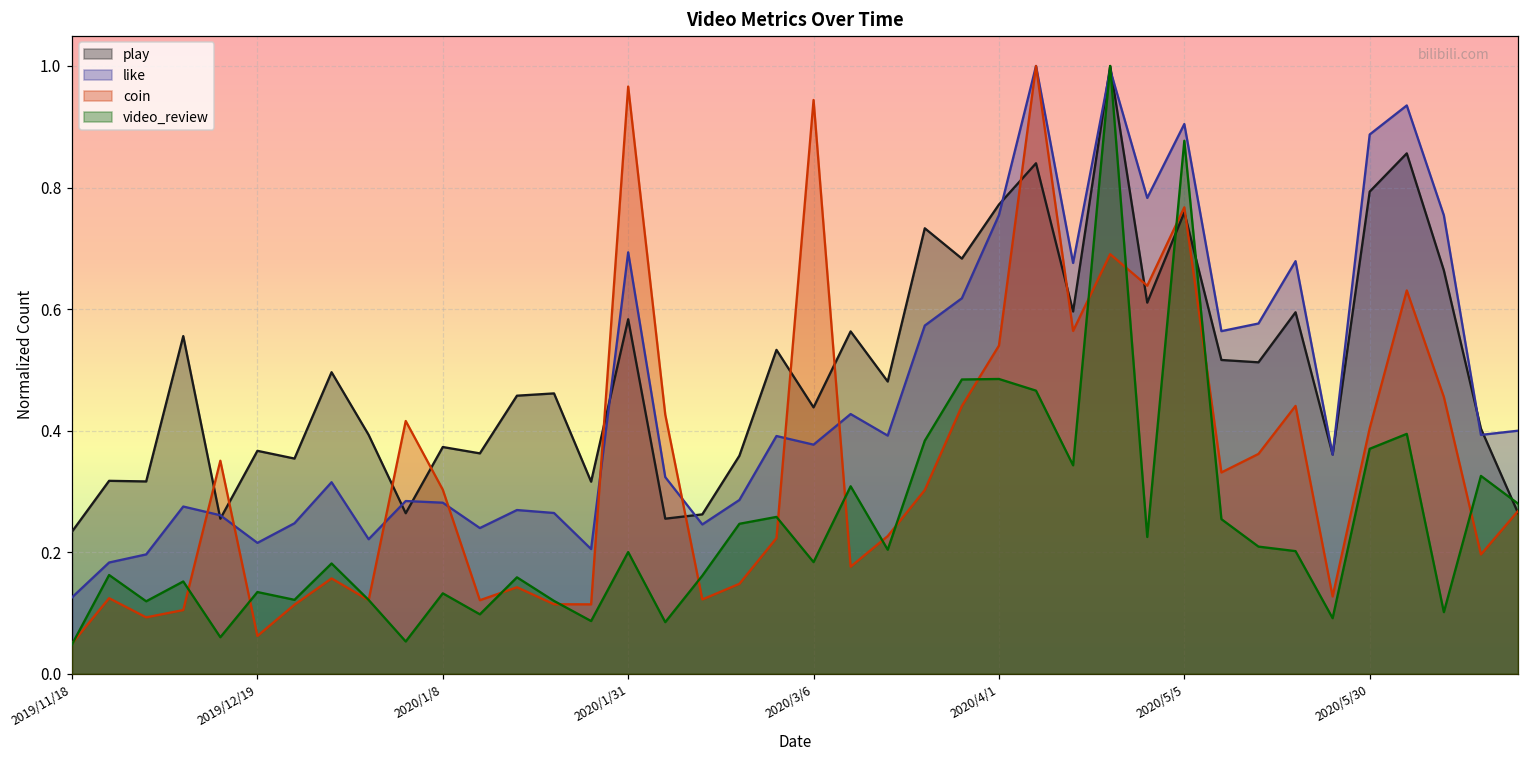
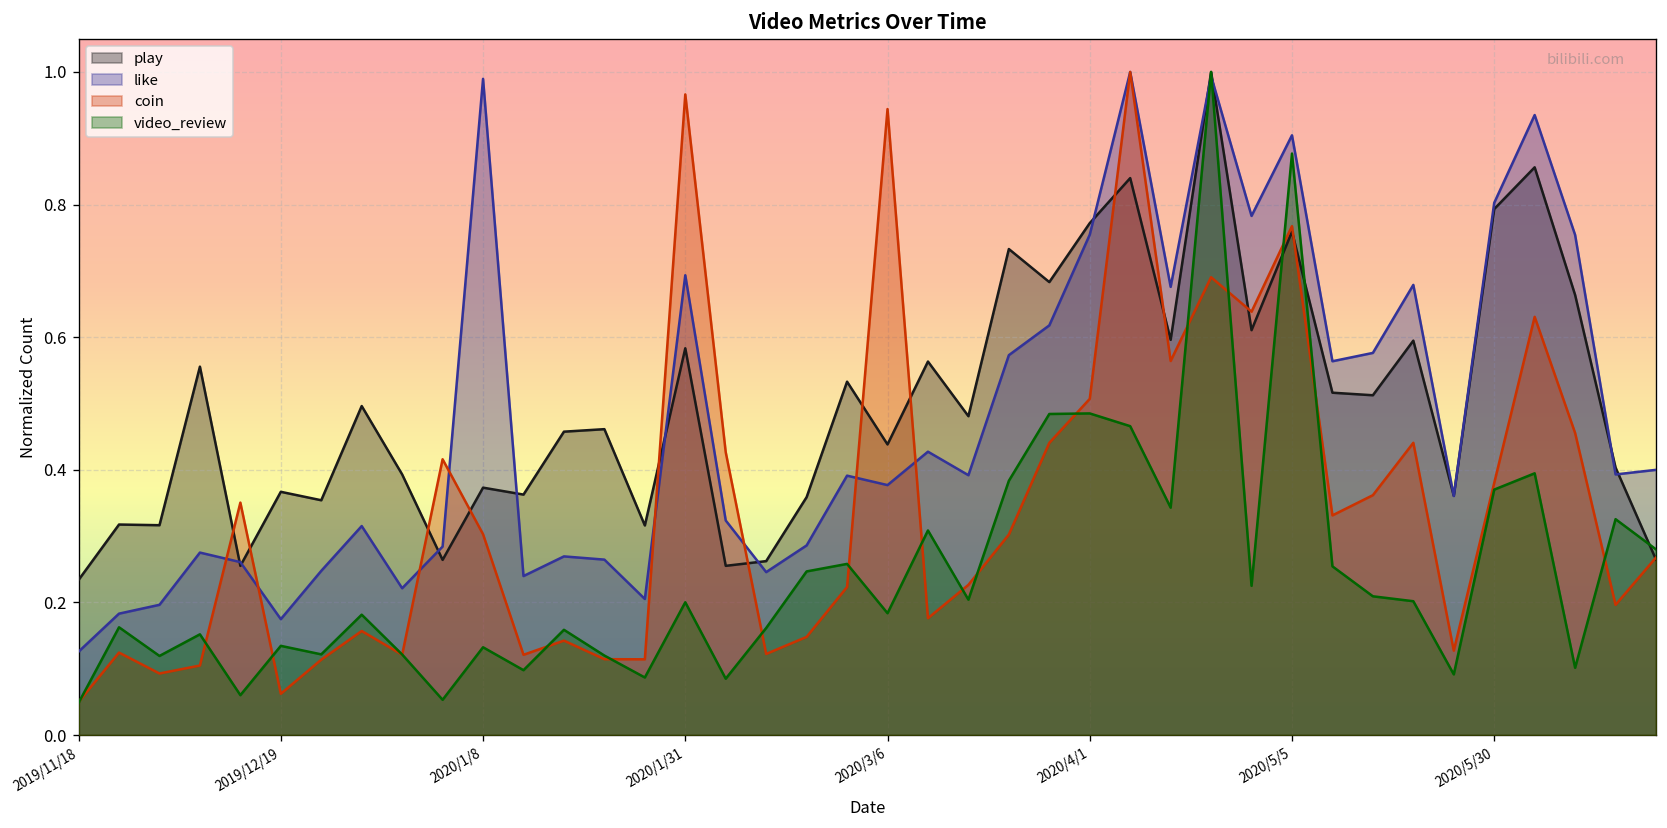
like, 2019/12/19: 0.22 -> 0.17
like, 2020/1/8: 0.28 -> 0.99
coin, 2020/4/1: 0.54 -> 0.51
like, 2020/5/30: 0.89 -> 0.80
coin, 2020/5/30: 0.40 -> 0.38
